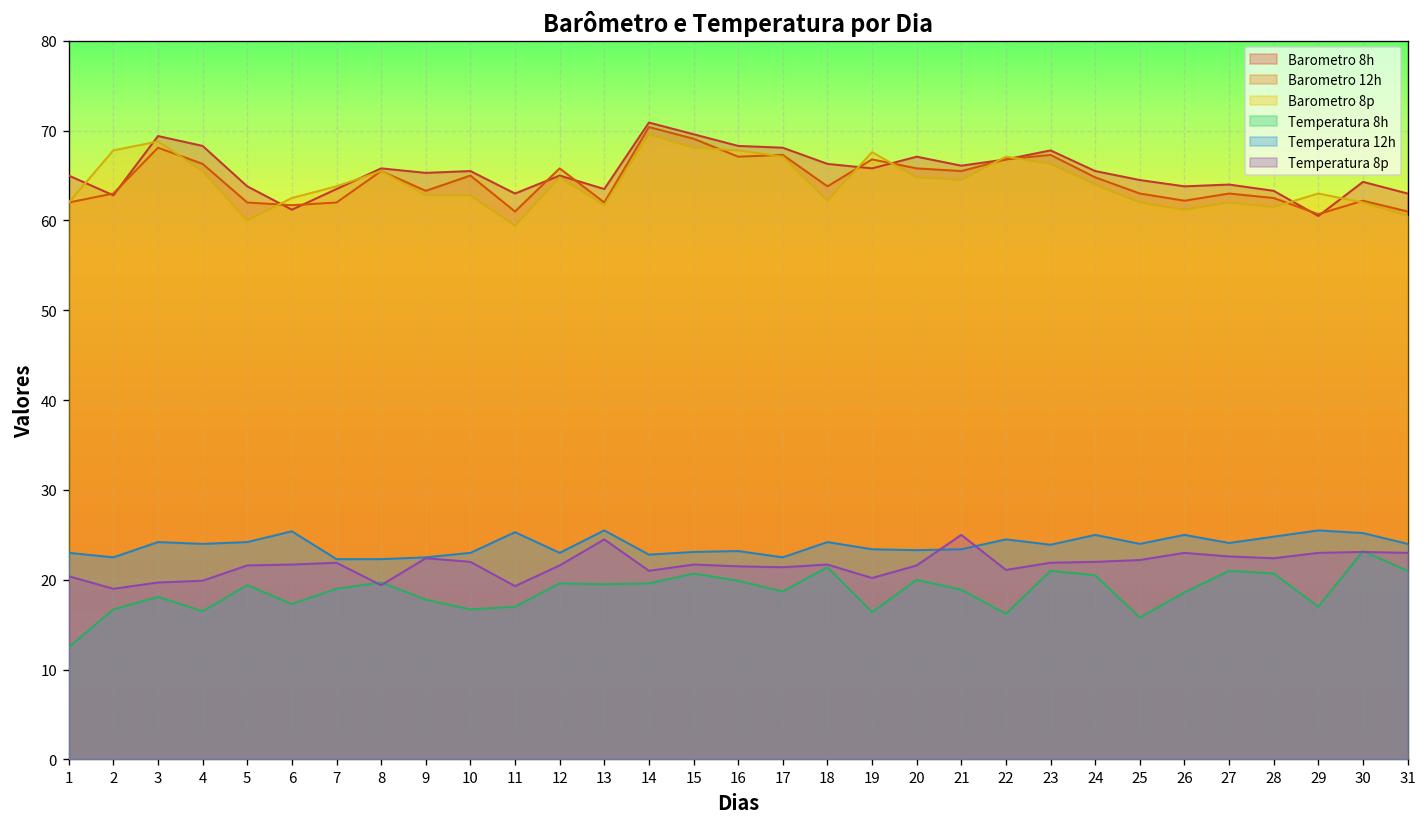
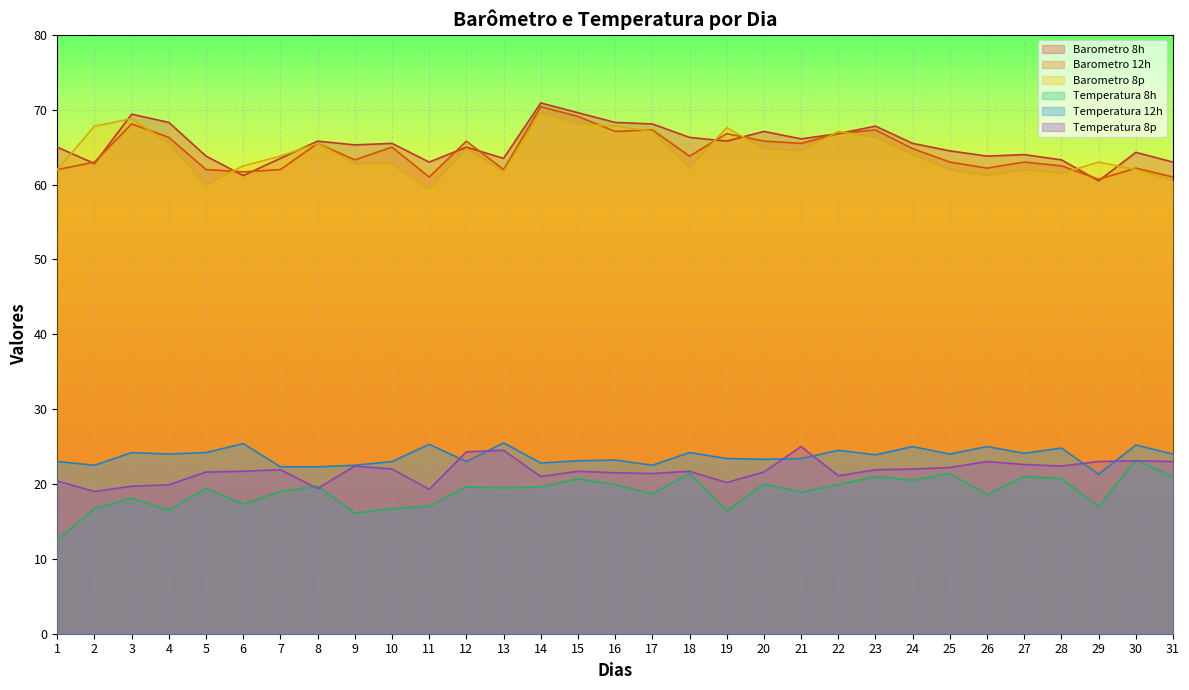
Temperatura 8h, 9: 18 -> 16
Temperatura 8p, 12: 22 -> 24
Temperatura 8h, 22: 16 -> 20
Temperatura 8h, 25: 16 -> 21
Temperatura 12h, 29: 26 -> 21
